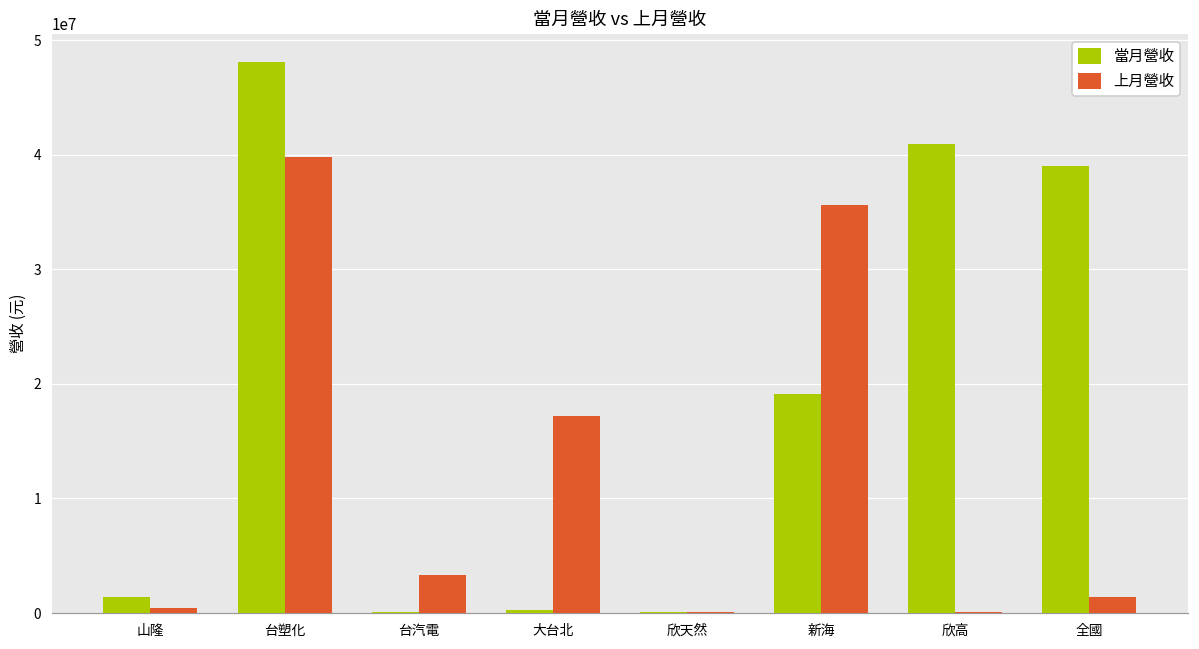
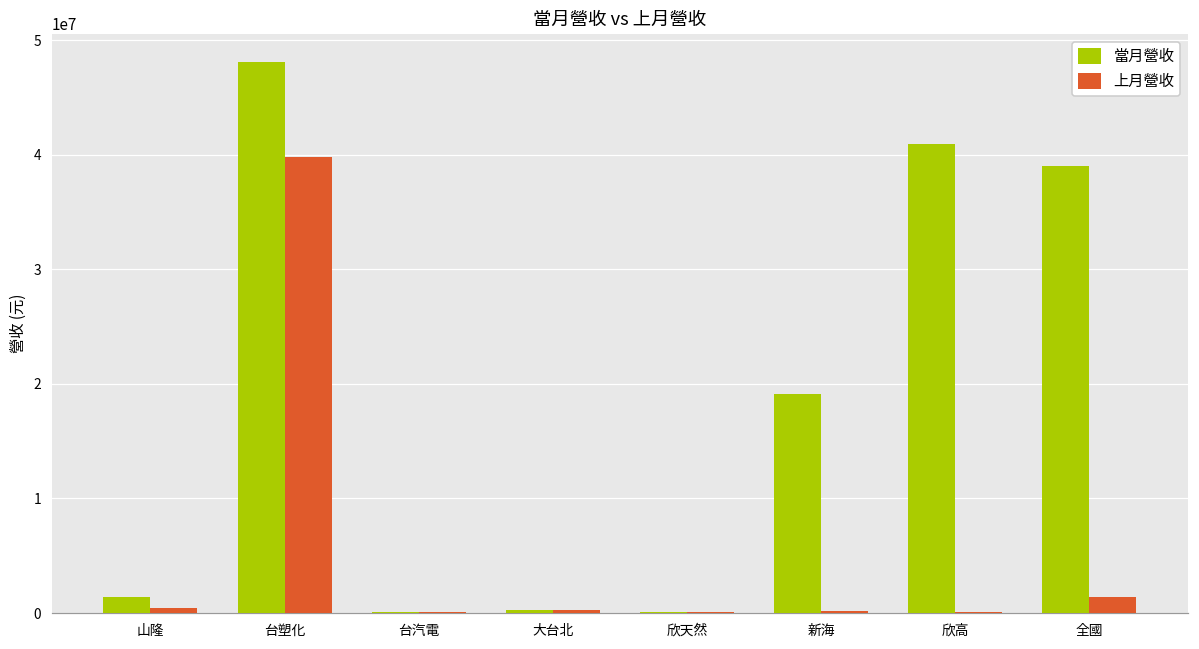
上月營收, 台汽電: 3300000 -> 100000
上月營收, 大台北: 17200000 -> 300000
上月營收, 新海: 35600000 -> 100000
